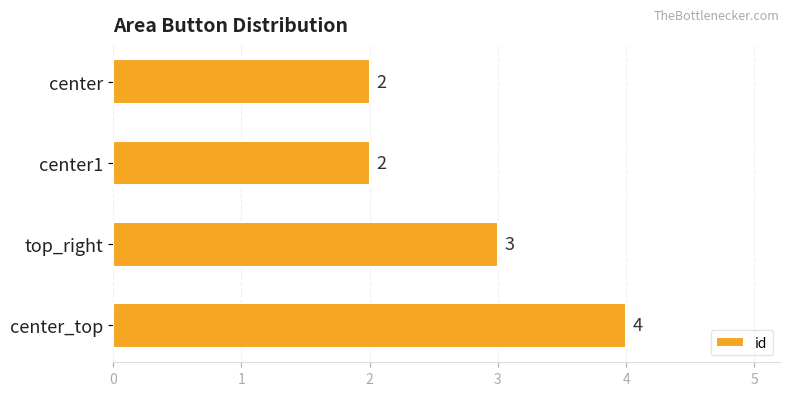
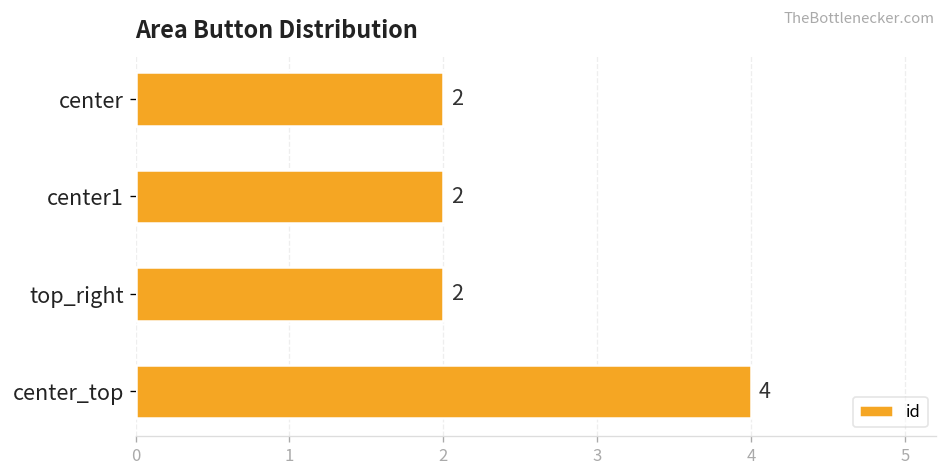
top_right: 3 -> 2
